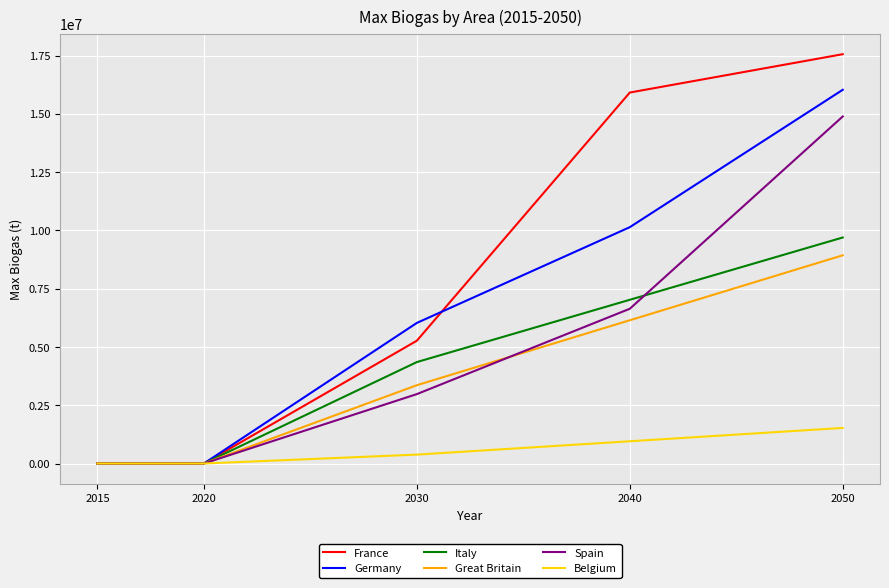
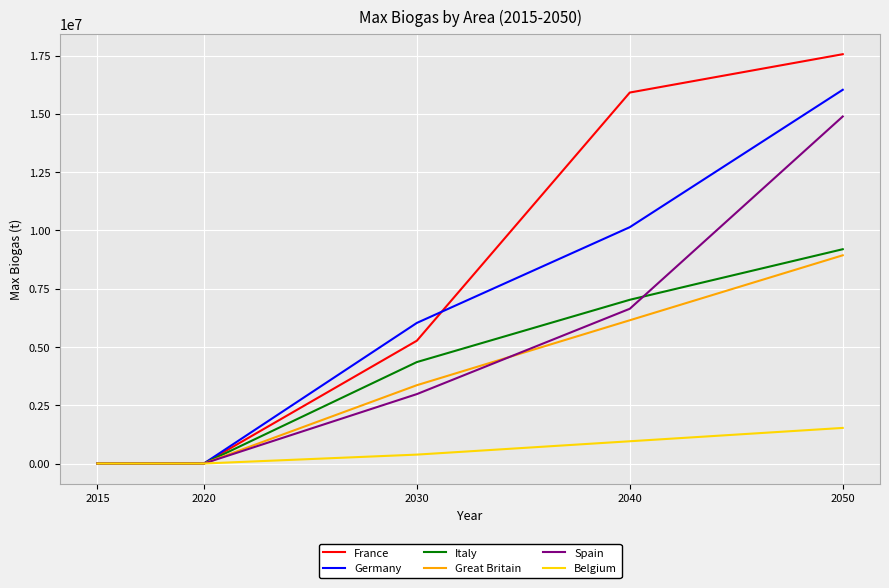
Italy, 2050: 9700000 -> 9200000
